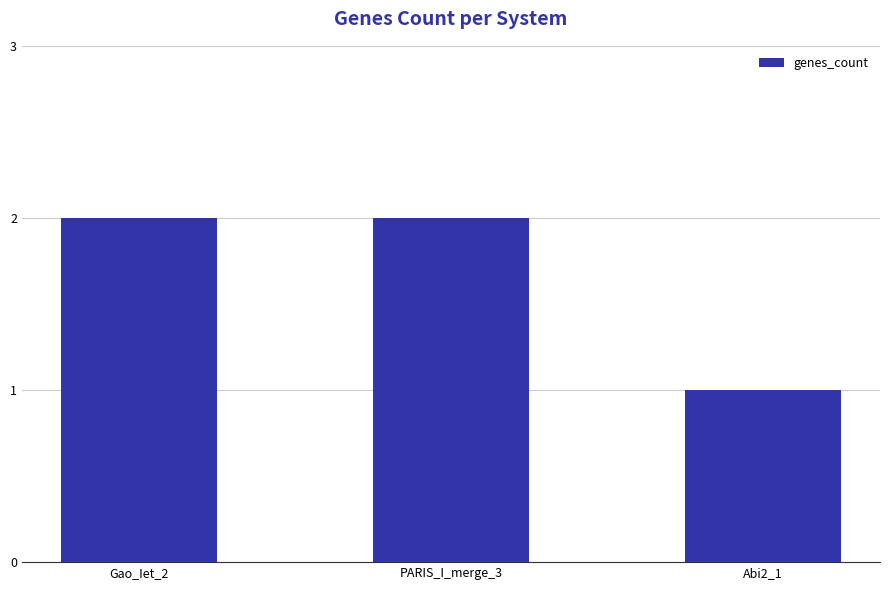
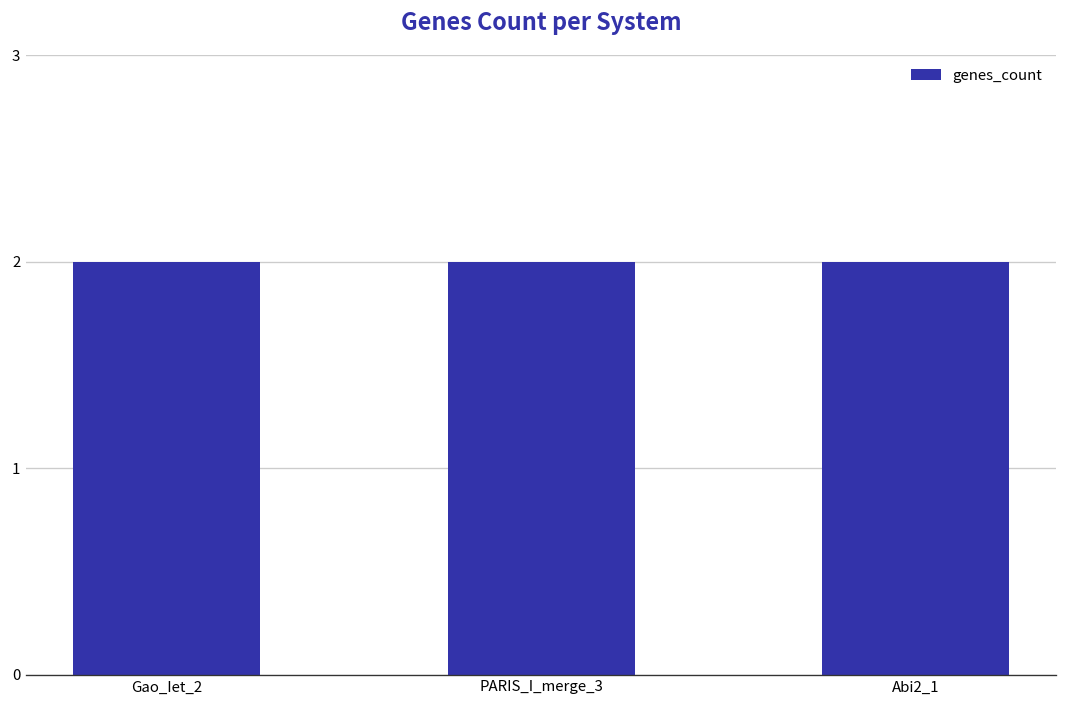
Abi2_1: 1 -> 2
